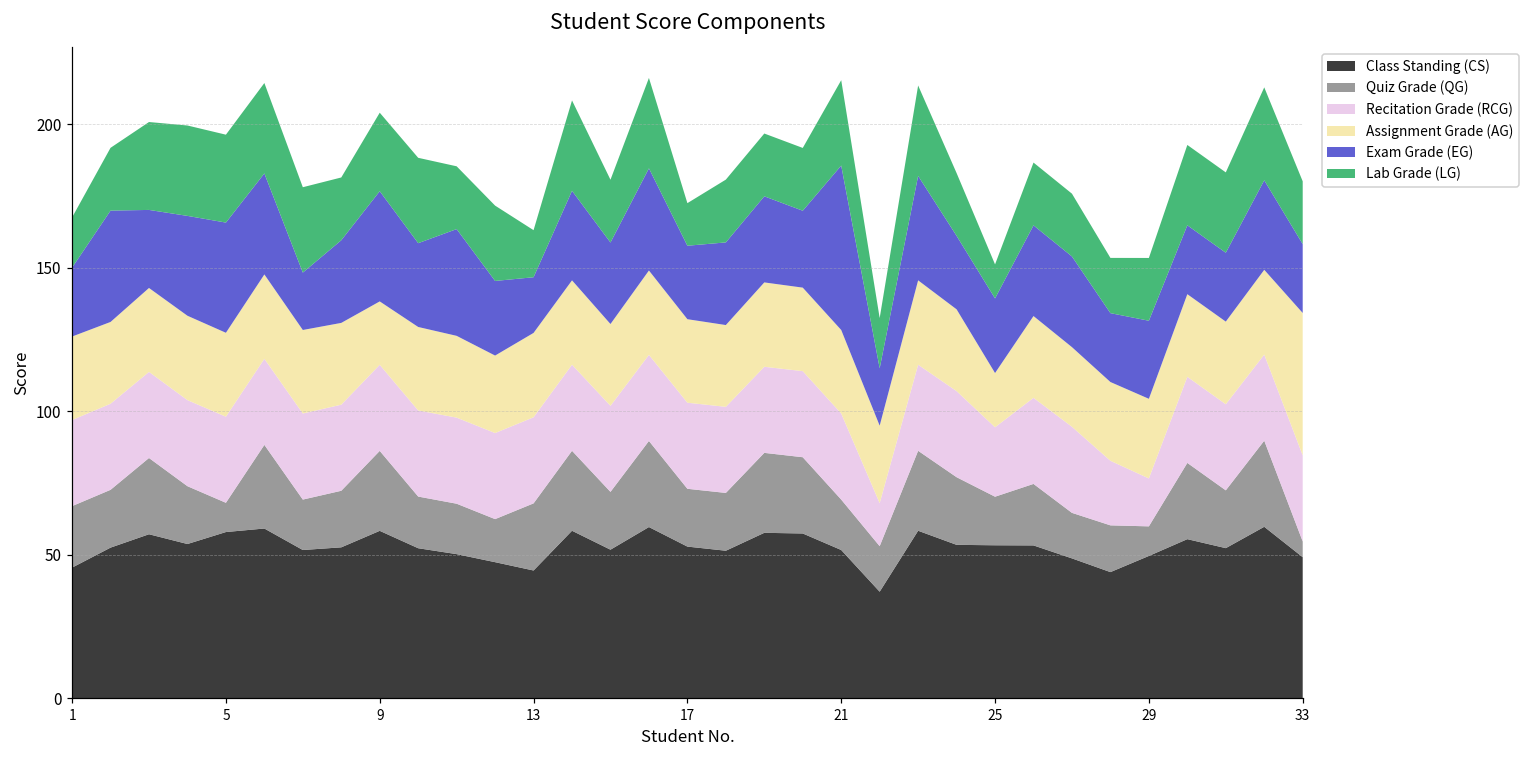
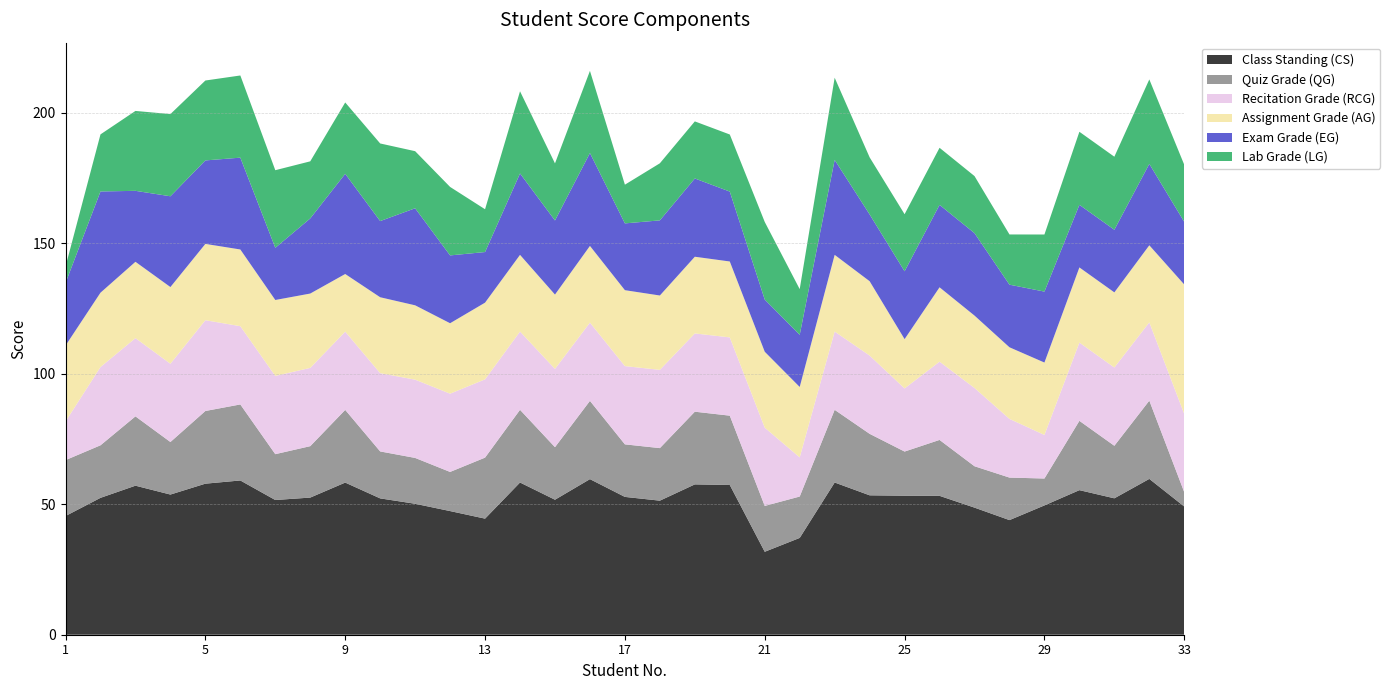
Recitation Grade (RCG), 1: 30 -> 15
Lab Grade (LG), 1: 18 -> 6
Quiz Grade (QG), 5: 10 -> 28
Recitation Grade (RCG), 5: 30 -> 35
Exam Grade (EG), 5: 38 -> 32
Class Standing (CS), 21: 52 -> 32
Exam Grade (EG), 21: 57 -> 20
Lab Grade (LG), 25: 12 -> 22
